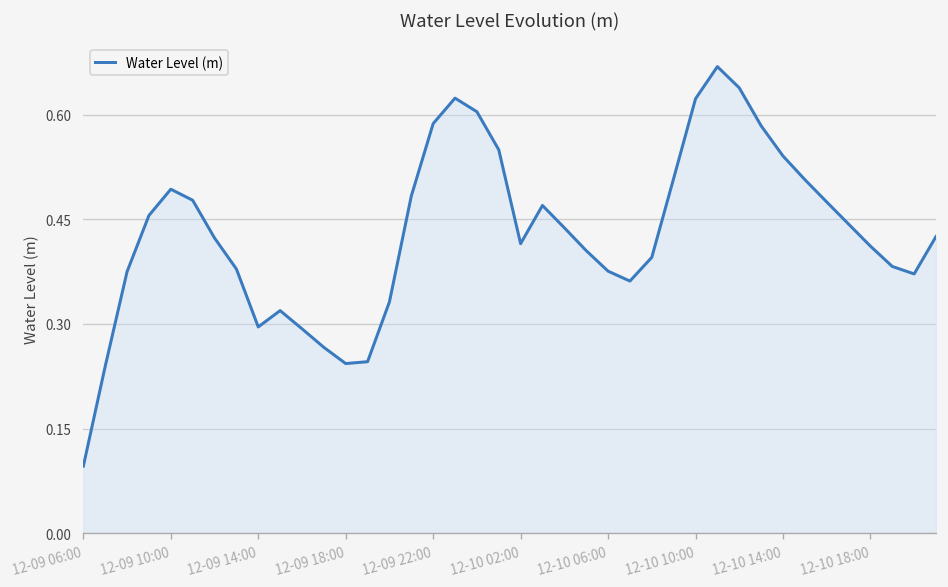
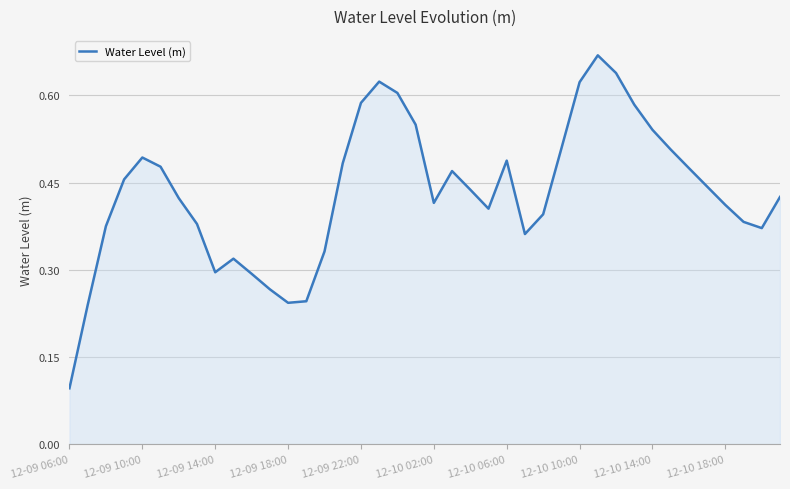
12-10 06:00: 0.38 -> 0.49
